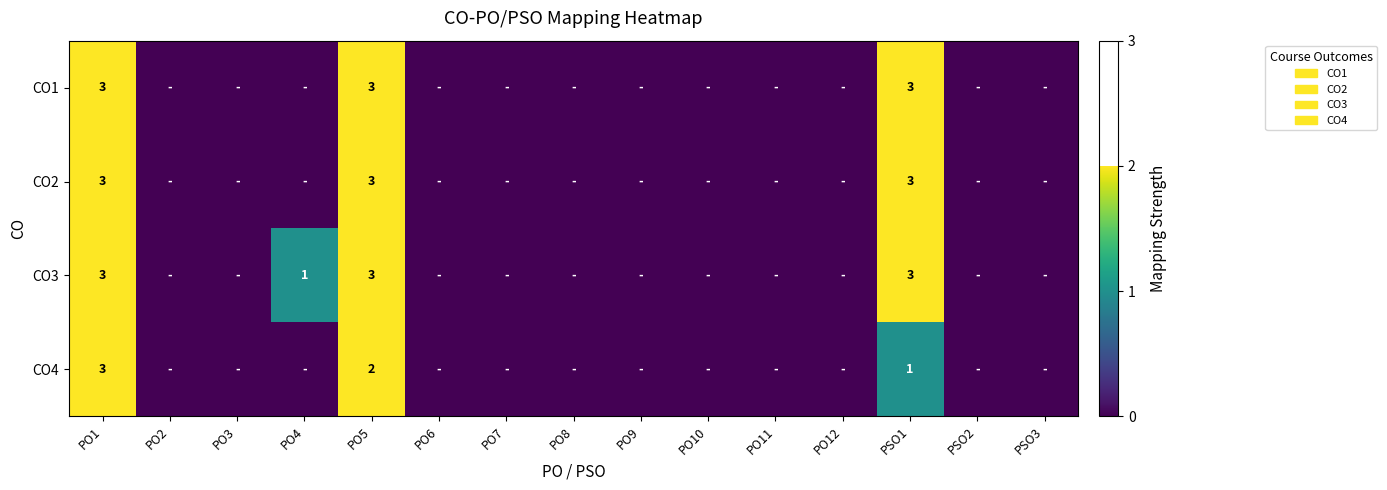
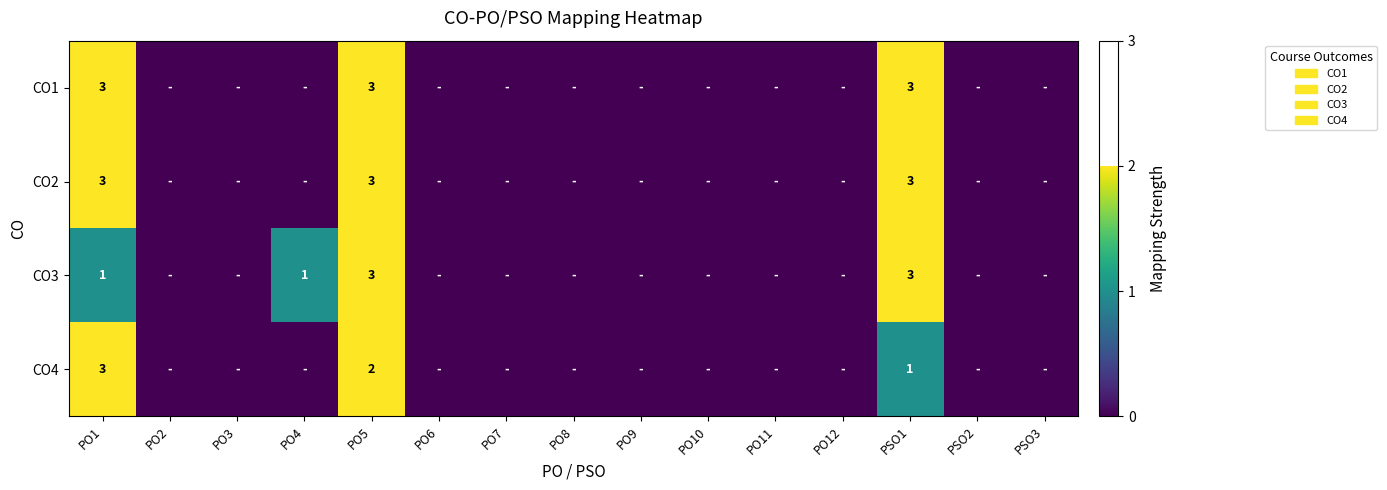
CO3, PO1: 3 -> 1
